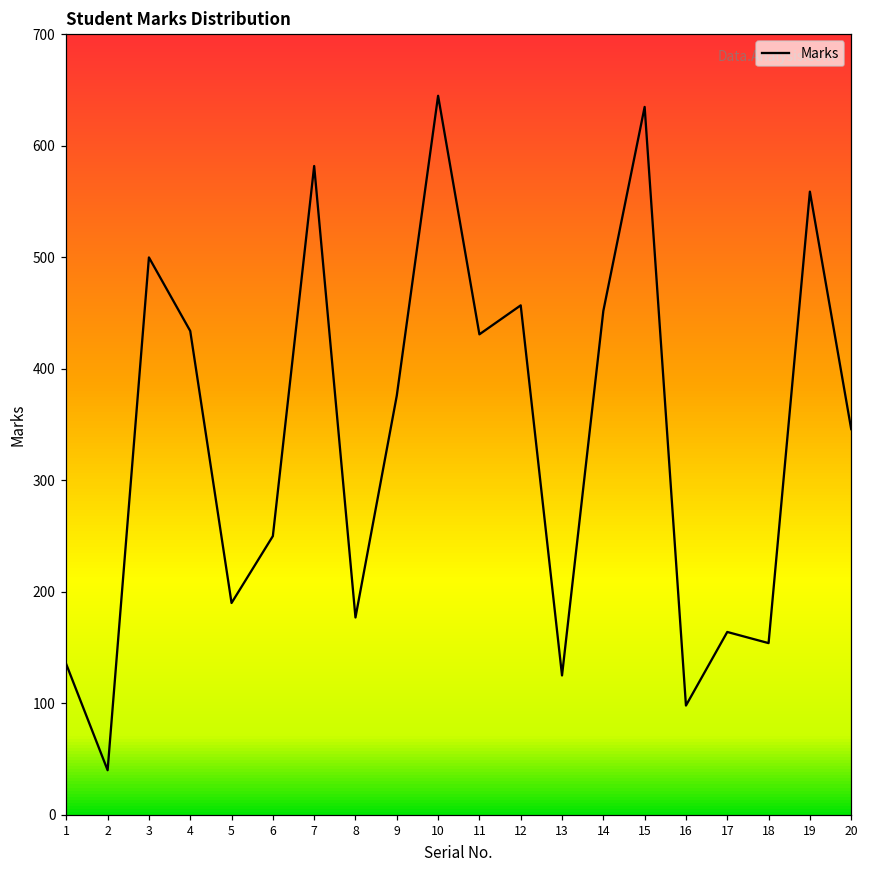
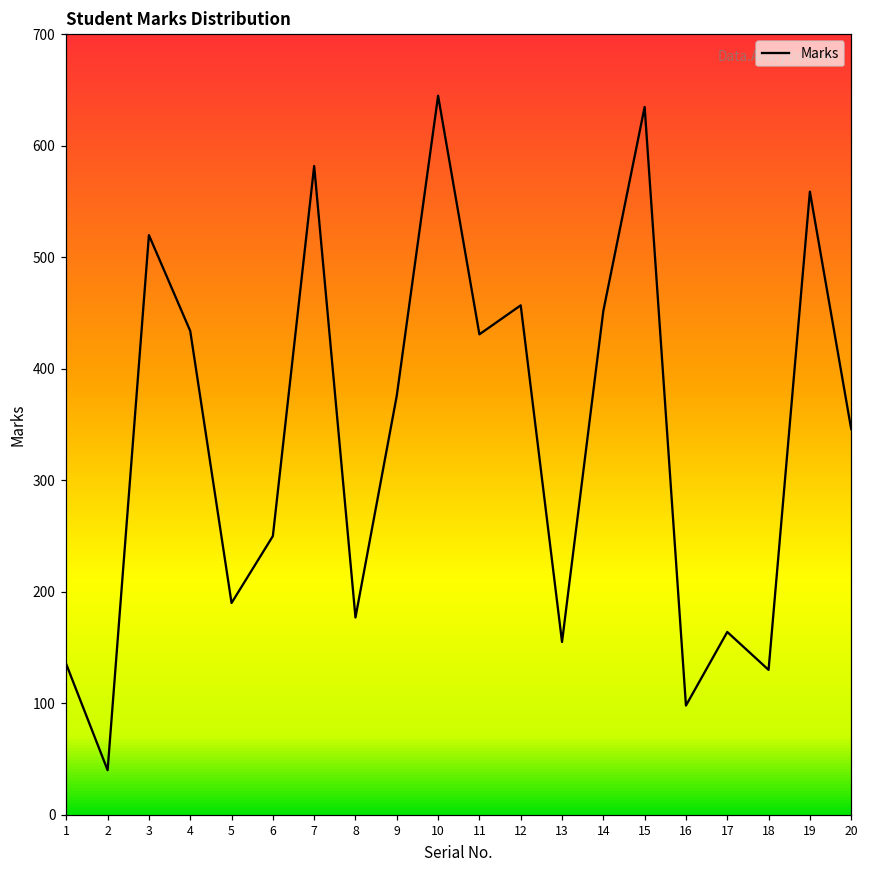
3: 500 -> 520
13: 125 -> 155
18: 154 -> 130
